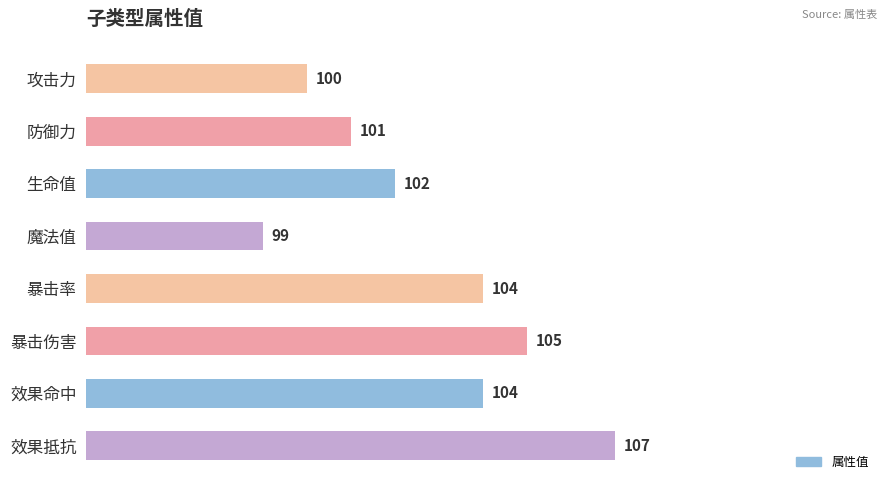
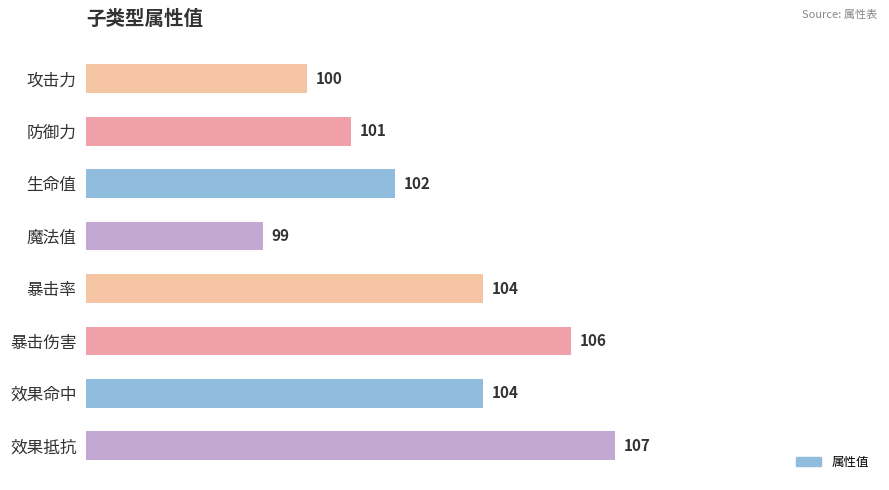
暴击伤害: 105 -> 106
